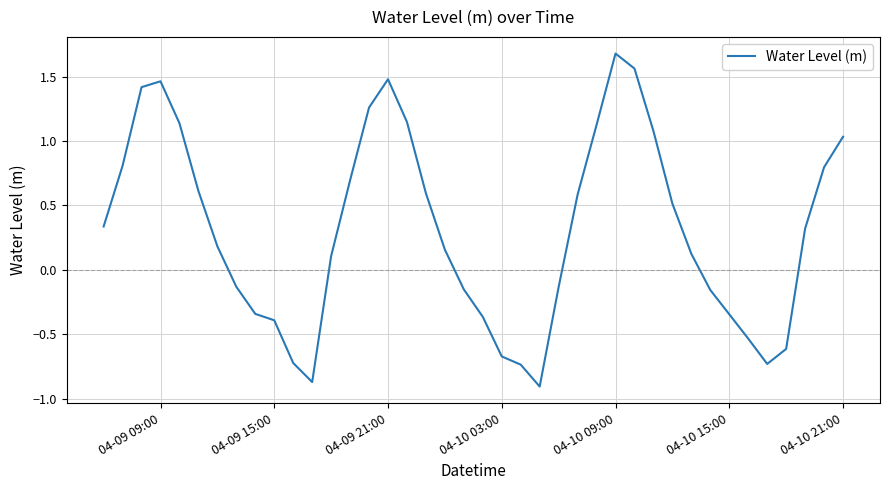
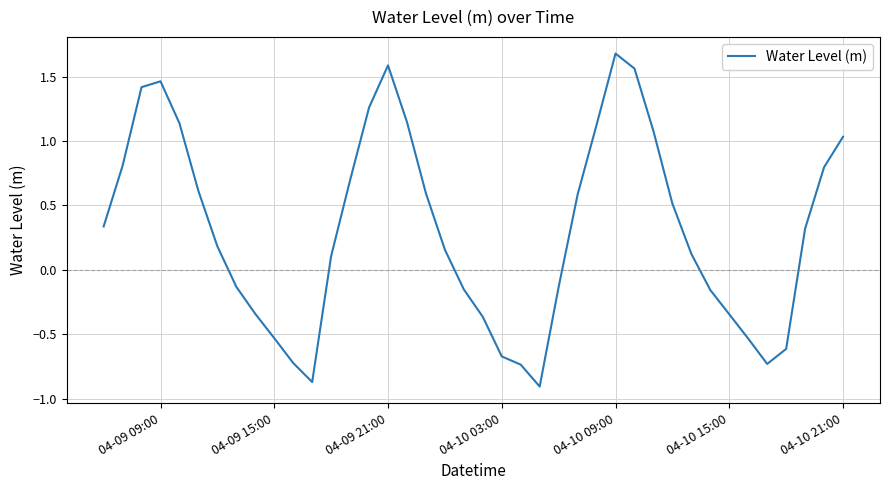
04-09 15:00: -0.39 -> -0.53
04-09 21:00: 1.48 -> 1.59
